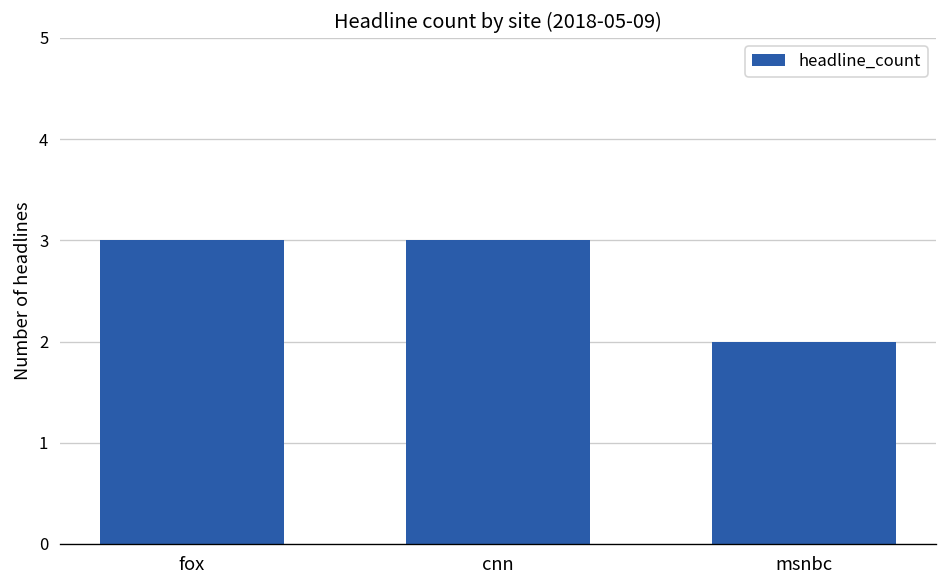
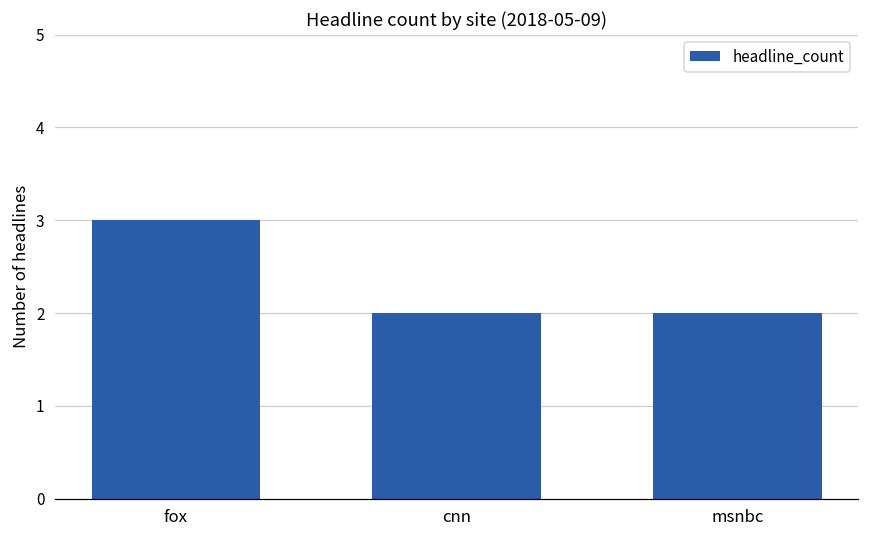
cnn: 3 -> 2
